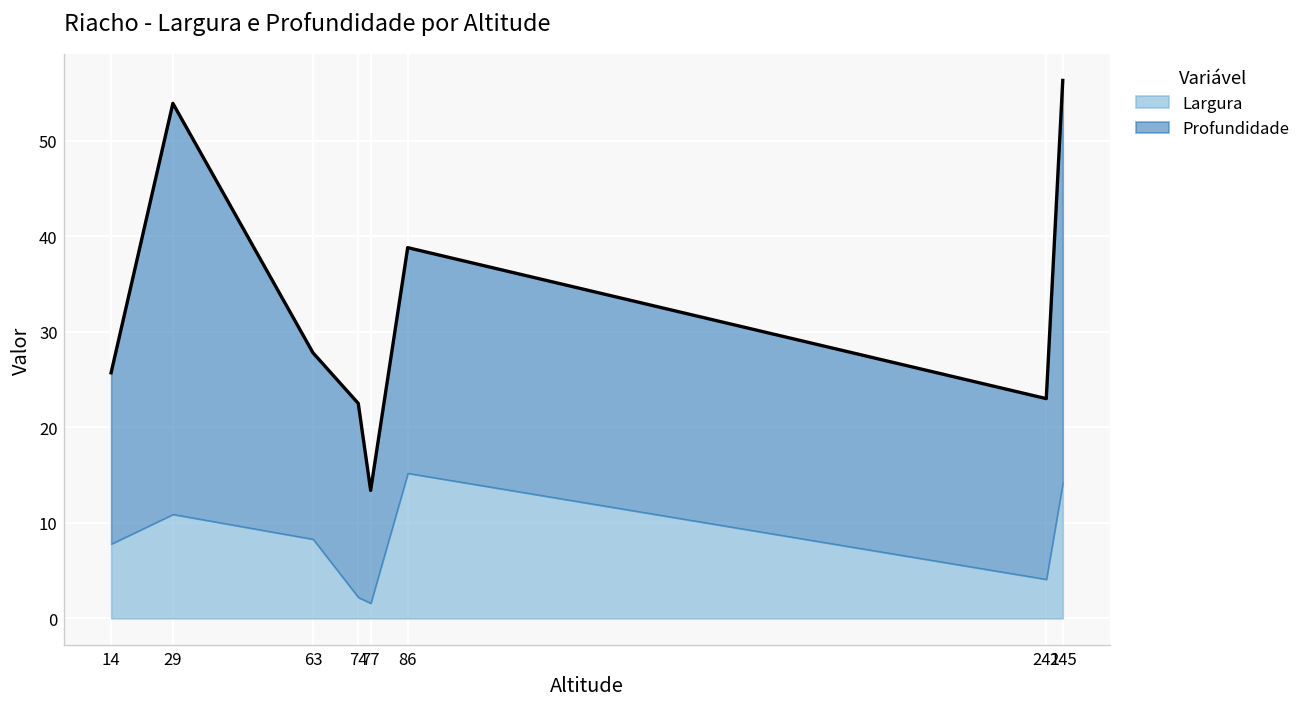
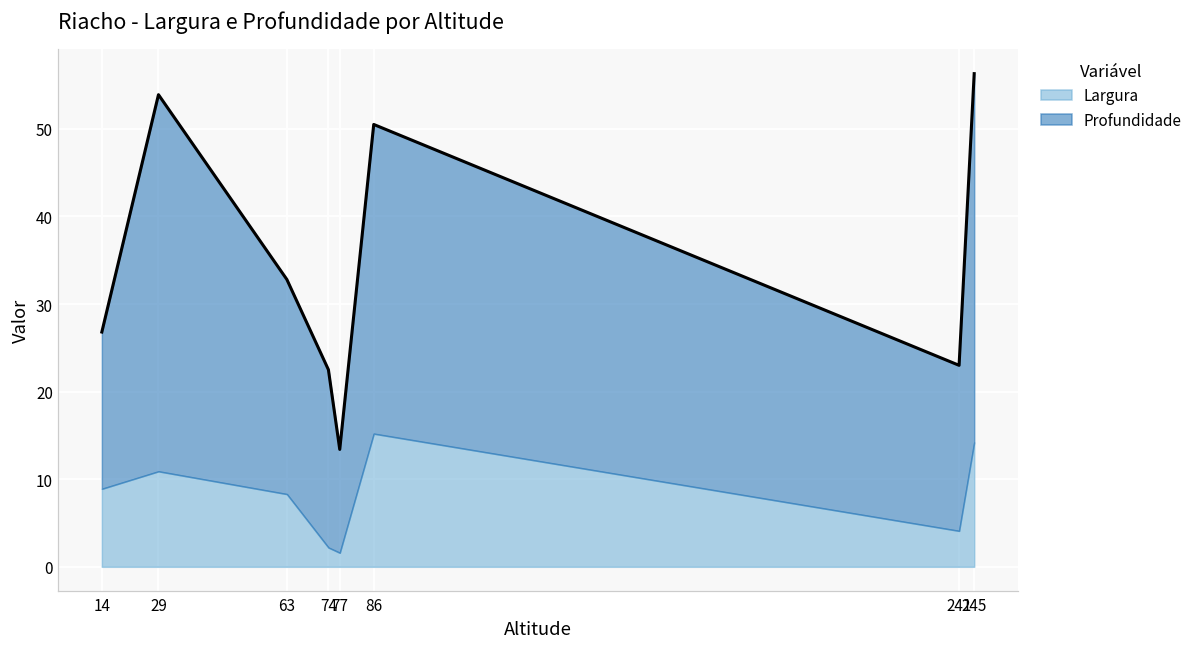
Largura, 14: 8 -> 9
Profundidade, 63: 20 -> 24
Profundidade, 86: 24 -> 35
